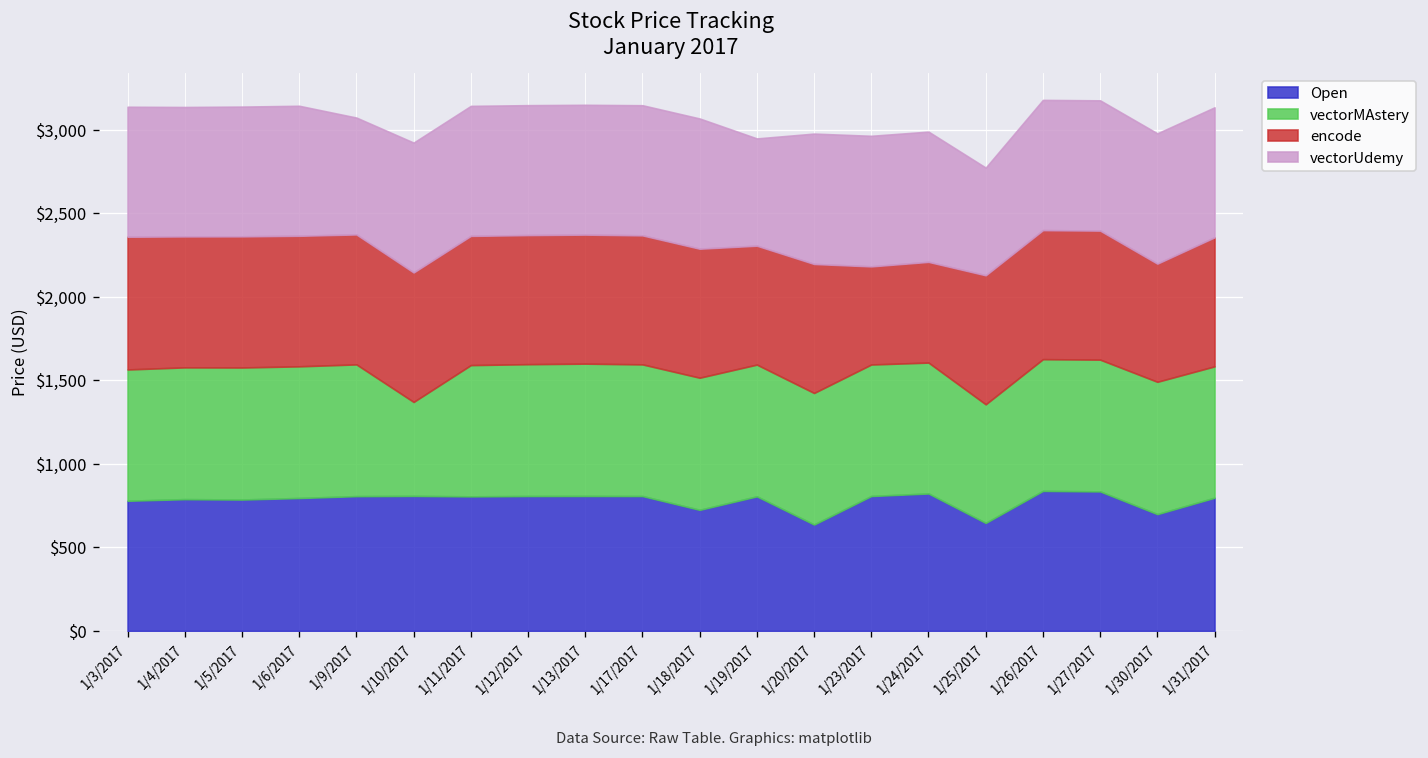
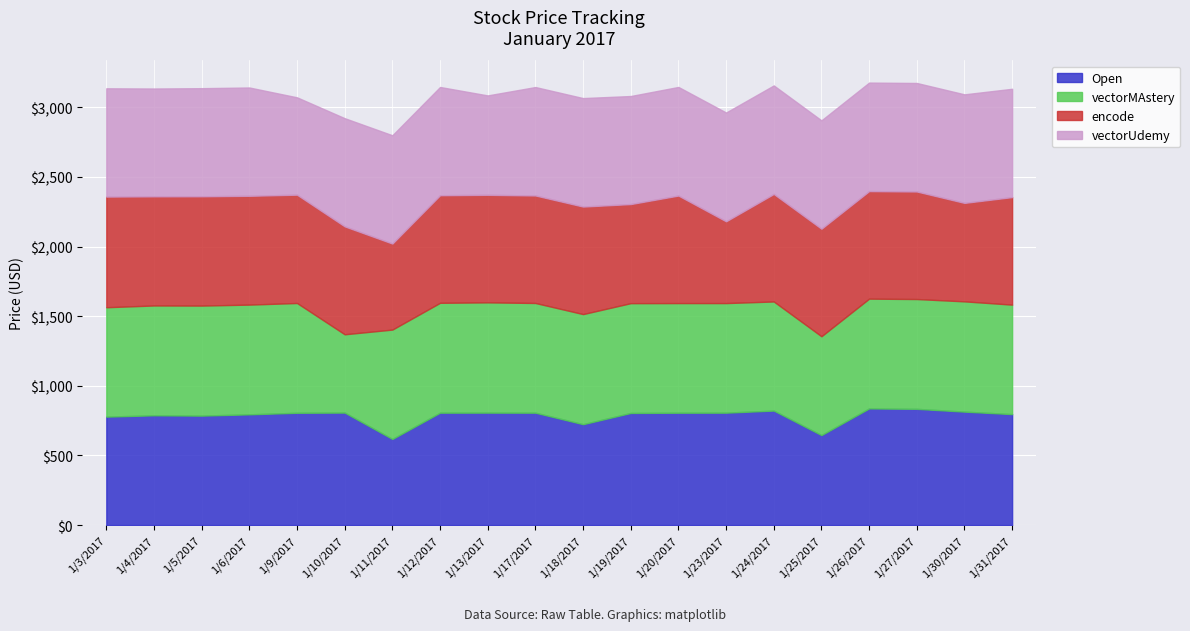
Open, 1/11/2017: $810 -> $620
encode, 1/11/2017: $770 -> $620
vectorUdemy, 1/13/2017: $780 -> $710
vectorUdemy, 1/19/2017: $640 -> $780
Open, 1/20/2017: $640 -> $810
encode, 1/24/2017: $600 -> $770
vectorUdemy, 1/25/2017: $640 -> $780
Open, 1/30/2017: $700 -> $810
